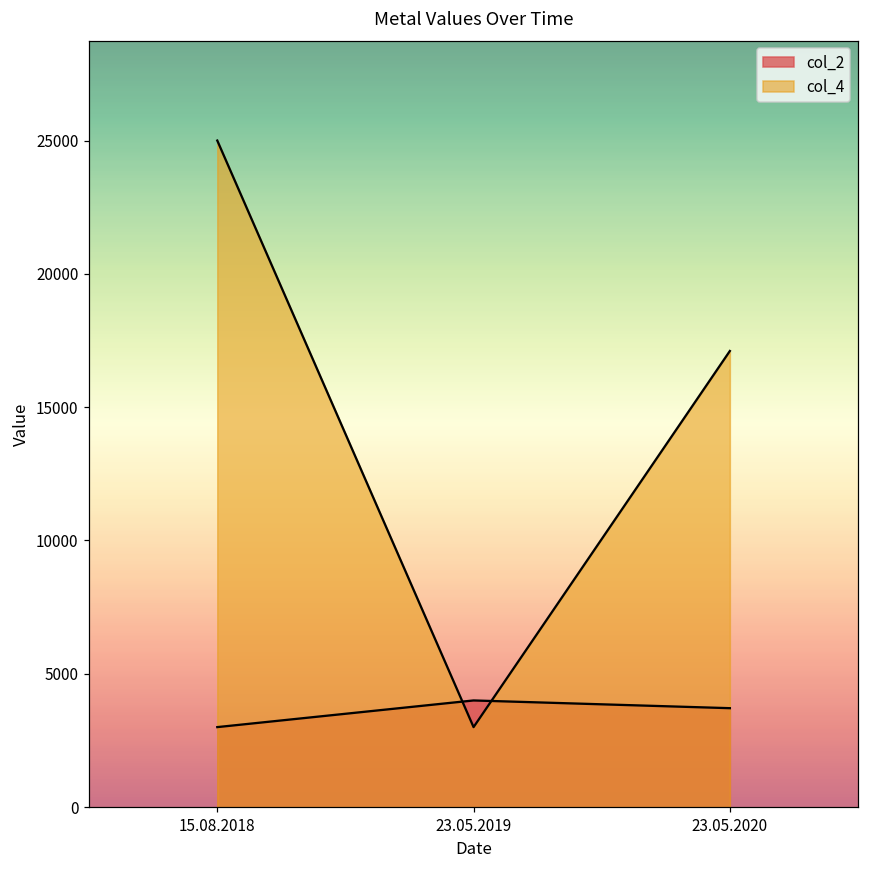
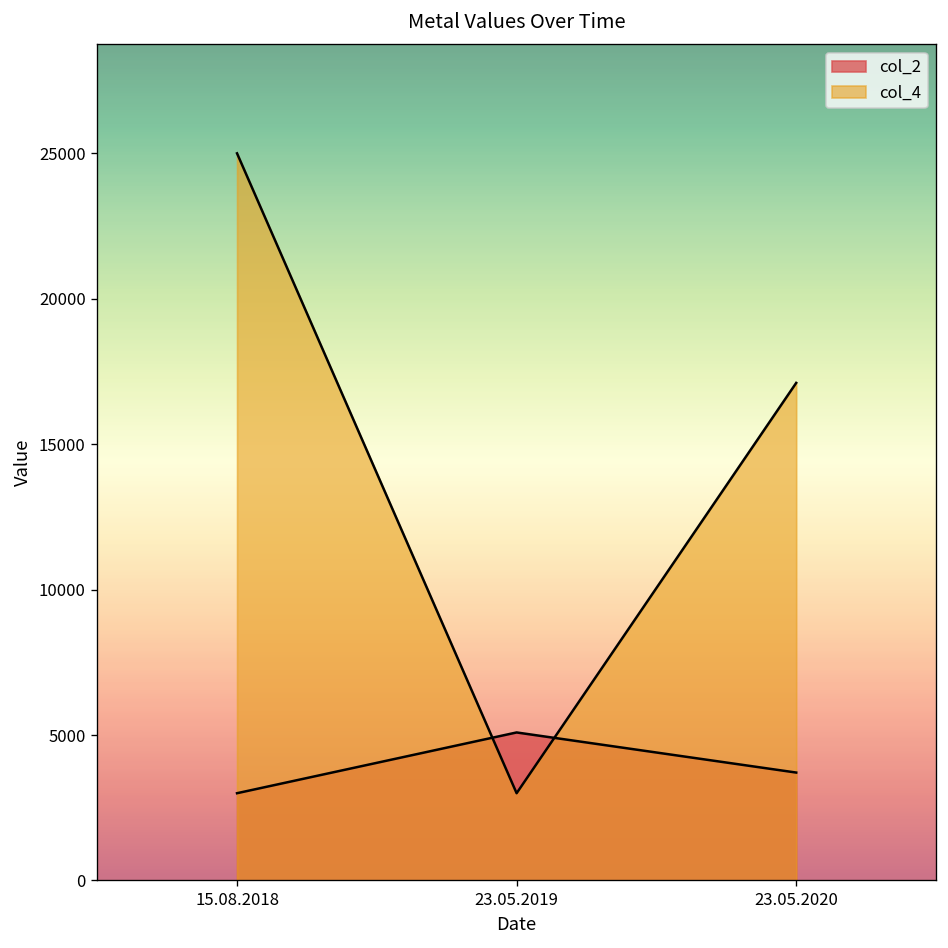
col_2, 23.05.2019: 4000 -> 5100
